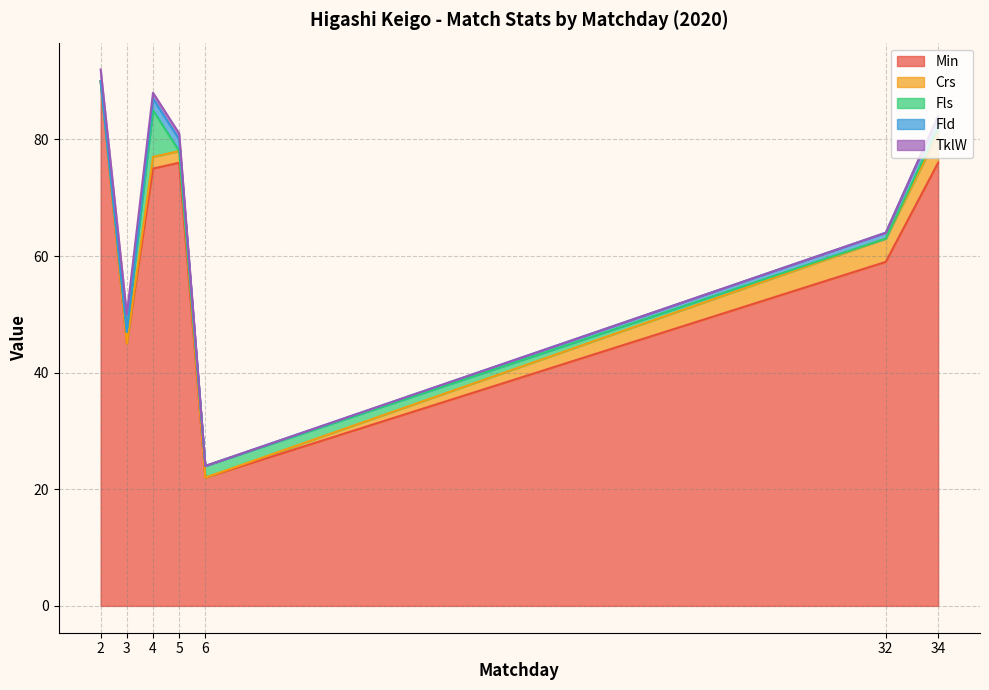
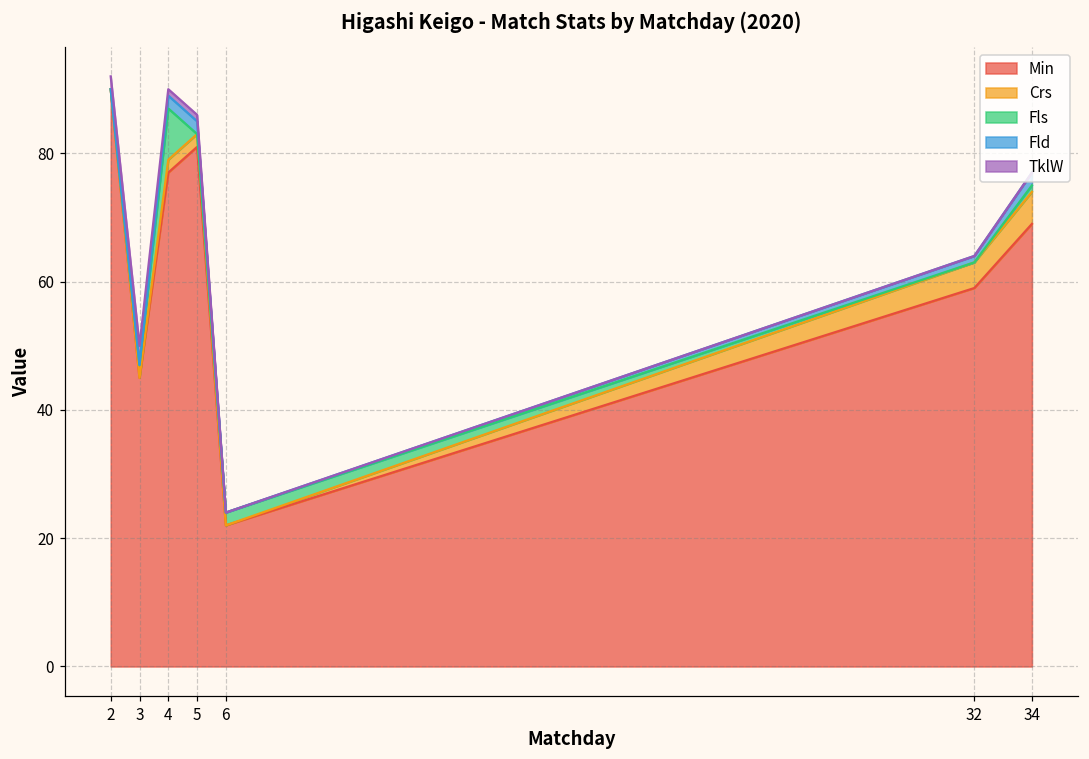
Min, 4: 75 -> 77
Min, 5: 76 -> 81
Min, 34: 76 -> 69
